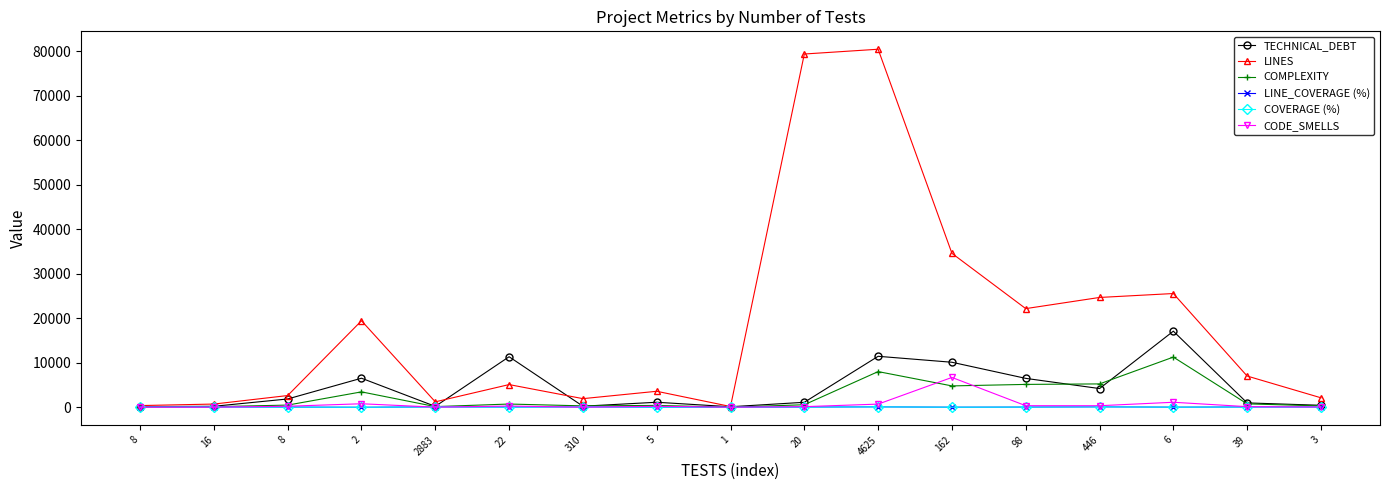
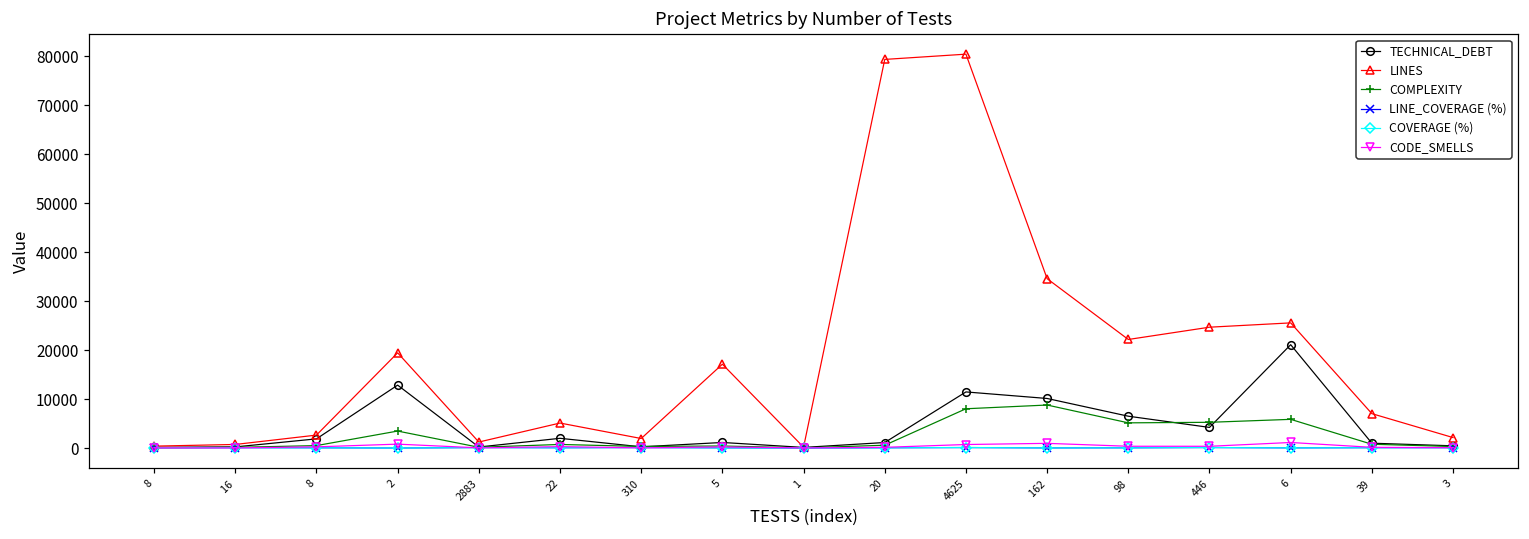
TECHNICAL_DEBT, 2: 7000 -> 13000
TECHNICAL_DEBT, 22: 11000 -> 2000
LINES, 5: 4000 -> 17000
COMPLEXITY, 162: 5000 -> 9000
CODE_SMELLS, 162: 7000 -> 1000
TECHNICAL_DEBT, 6: 17000 -> 21000
COMPLEXITY, 6: 11000 -> 6000
